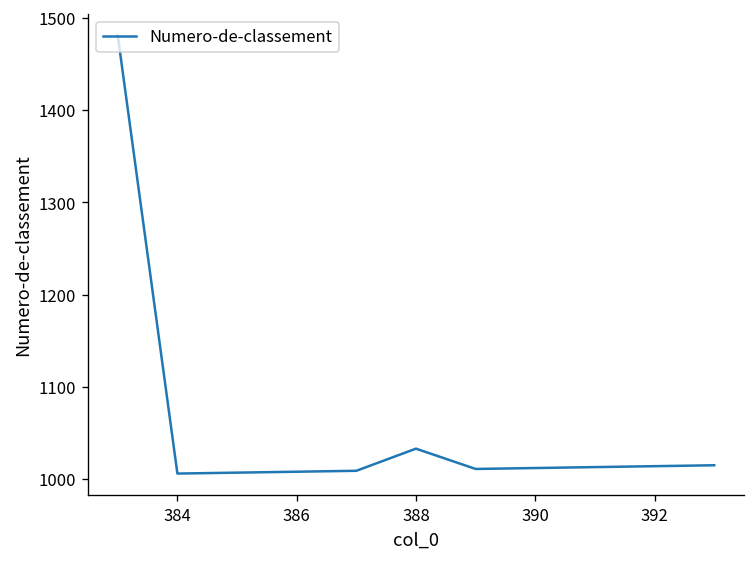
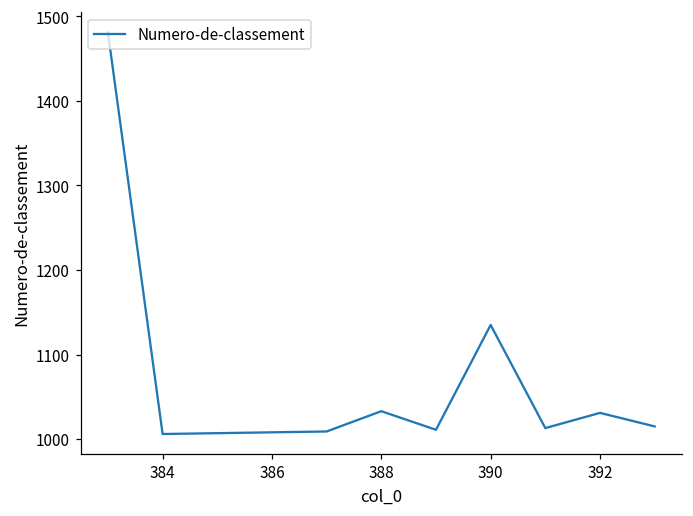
390: 1010 -> 1140
392: 1010 -> 1030
